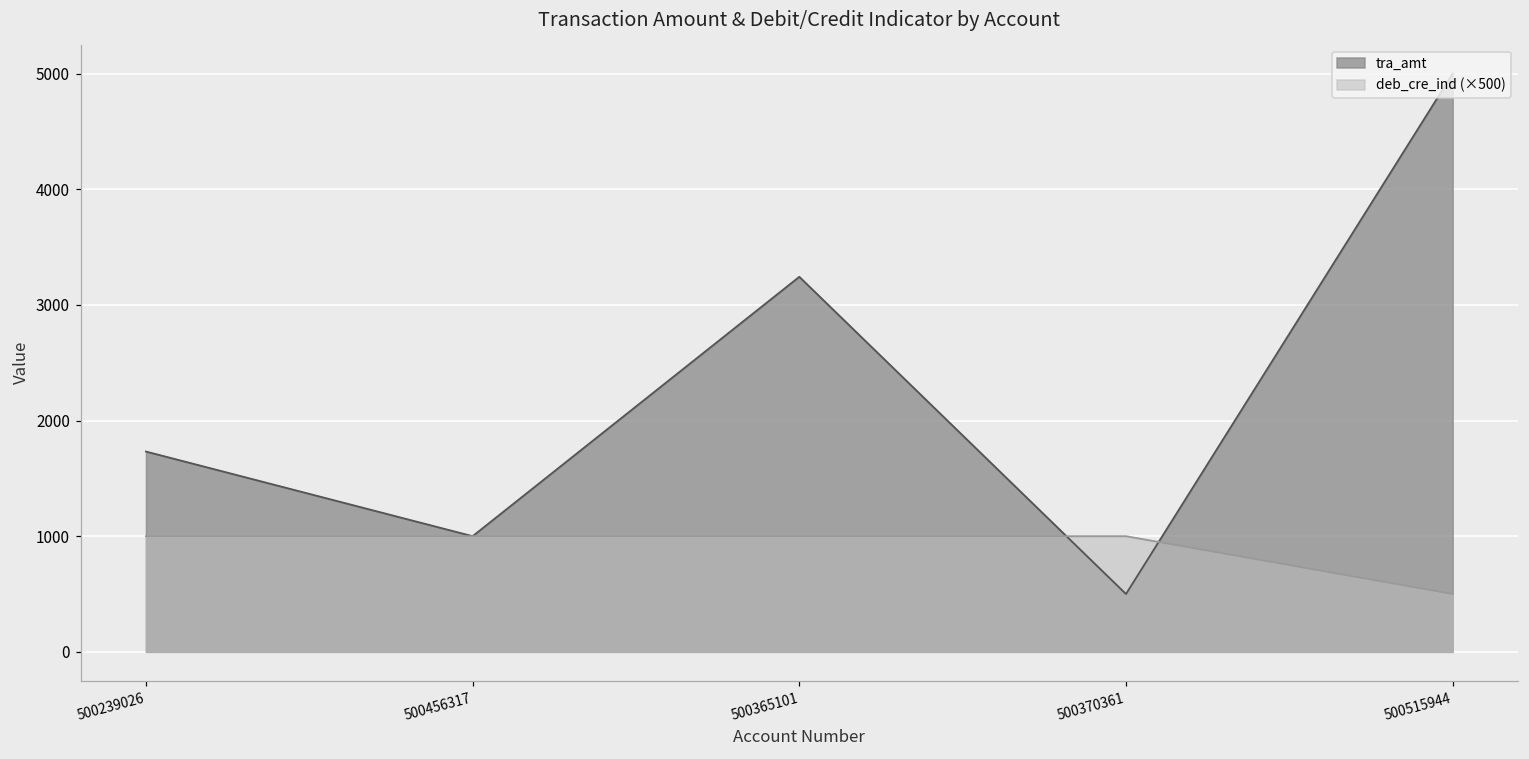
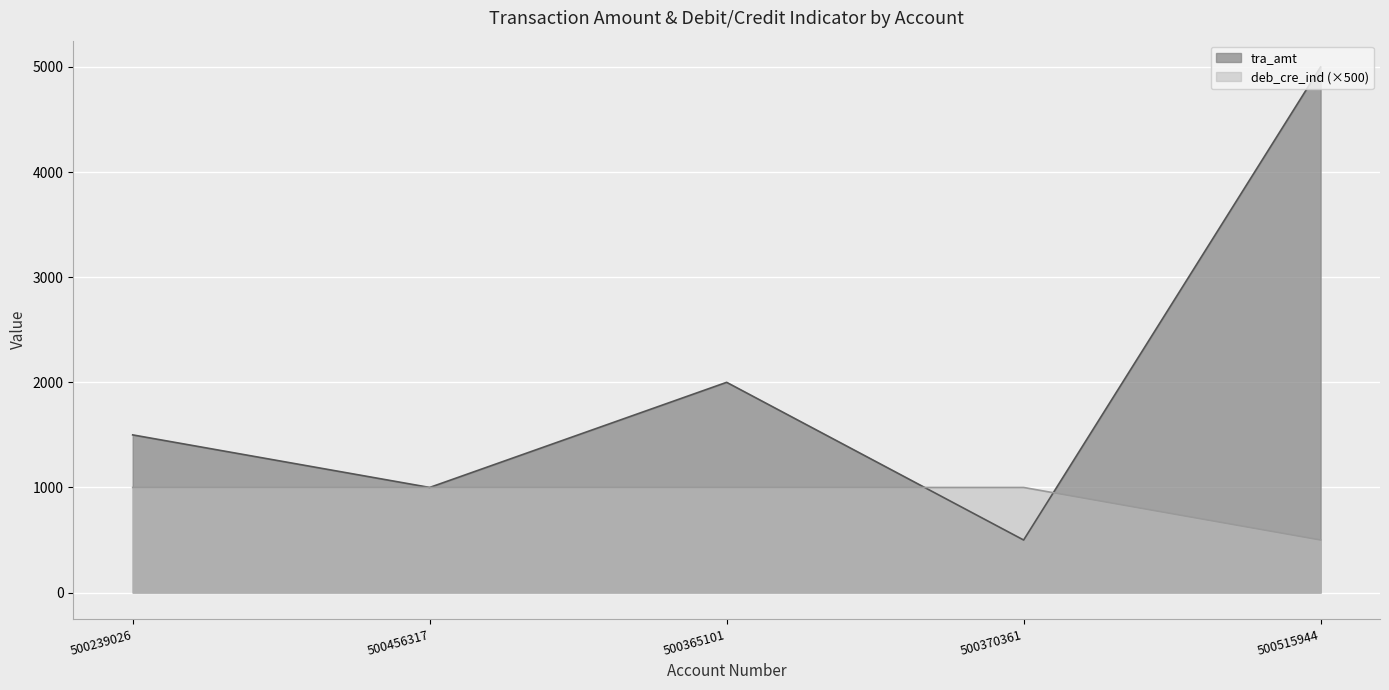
tra_amt, 500239026: 1730 -> 1500
tra_amt, 500365101: 3240 -> 2000
